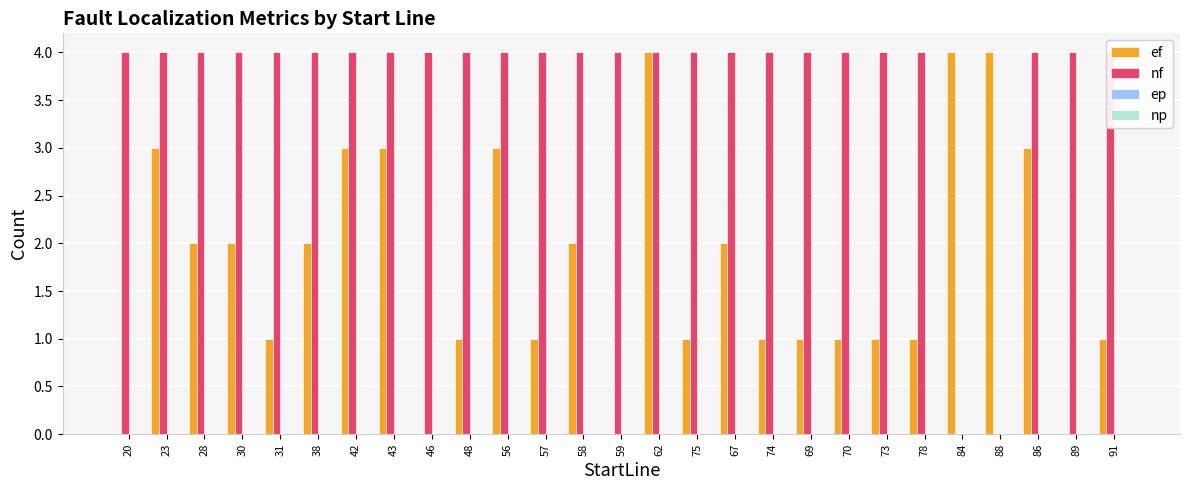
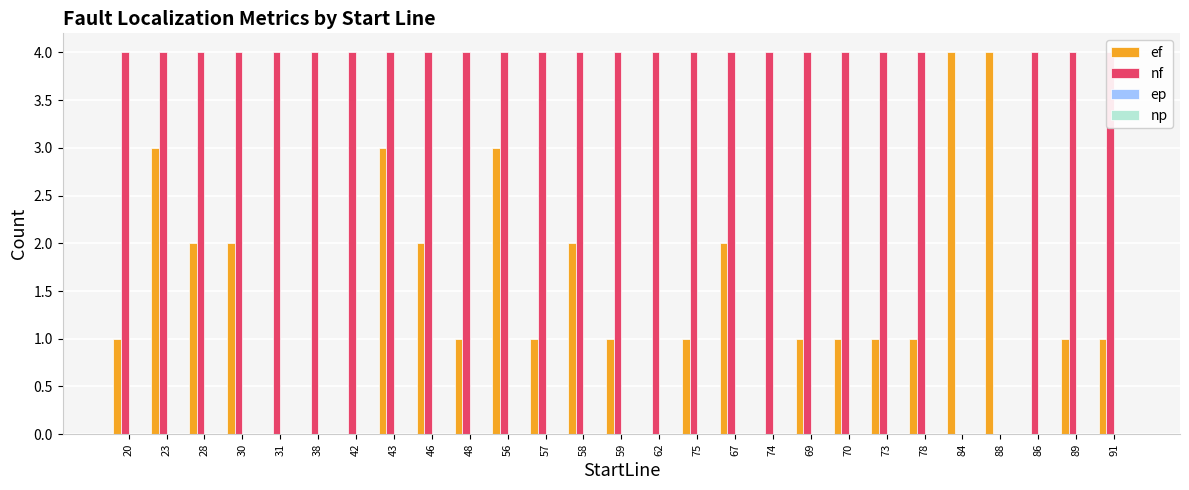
ef, 20: 0 -> 1
ef, 31: 1 -> 0
ef, 38: 2 -> 0
ef, 42: 3 -> 0
ef, 46: 0 -> 2
ef, 59: 0 -> 1
ef, 62: 4 -> 0
ef, 74: 1 -> 0
ef, 86: 3 -> 0
ef, 89: 0 -> 1
